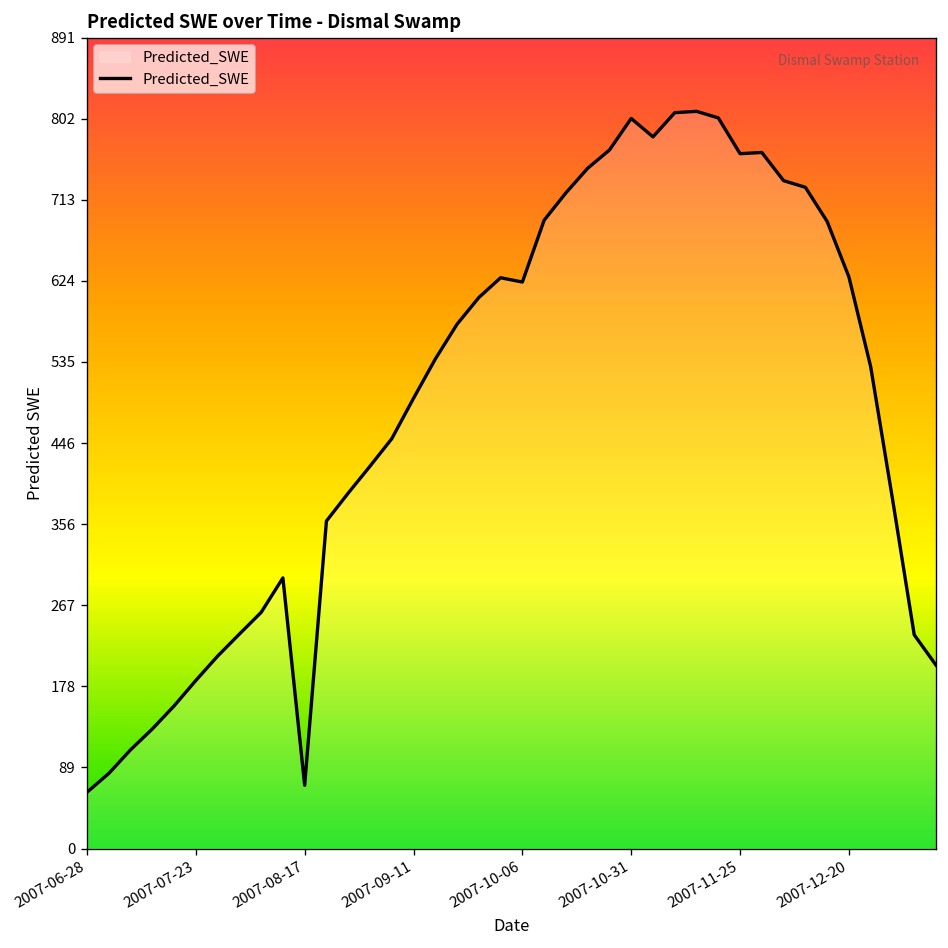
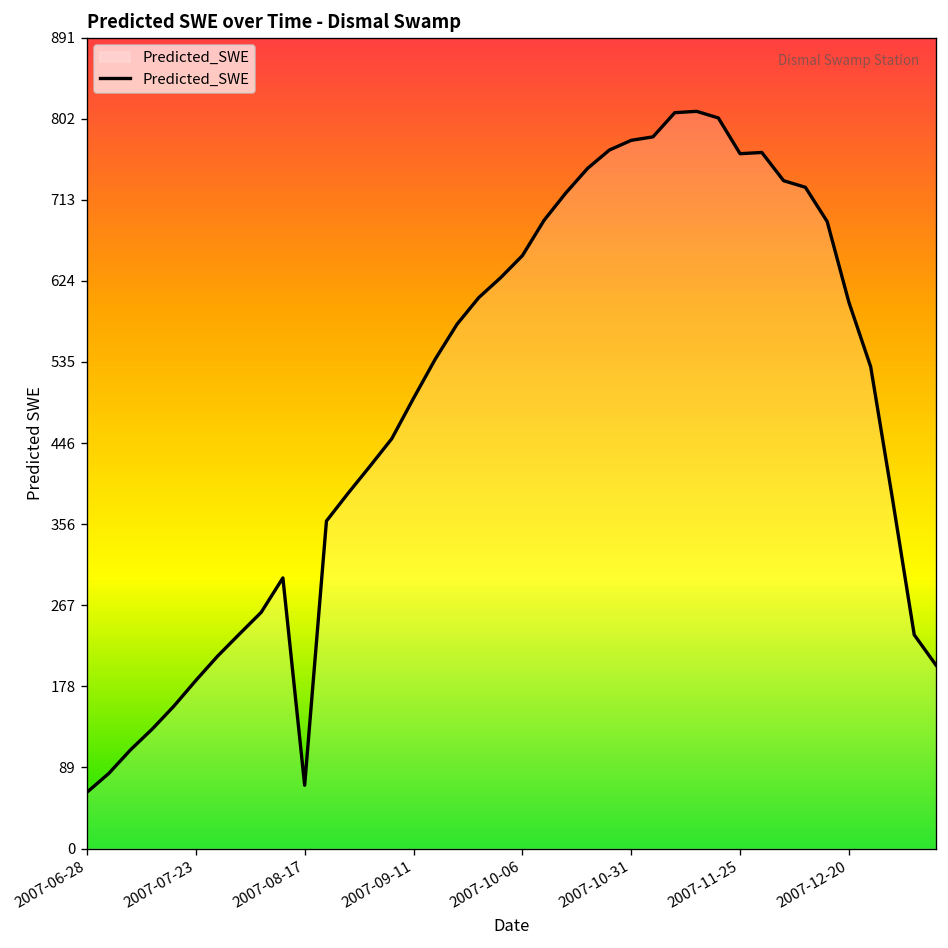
2007-10-06: 620 -> 650
2007-10-31: 800 -> 780
2007-12-20: 630 -> 600
